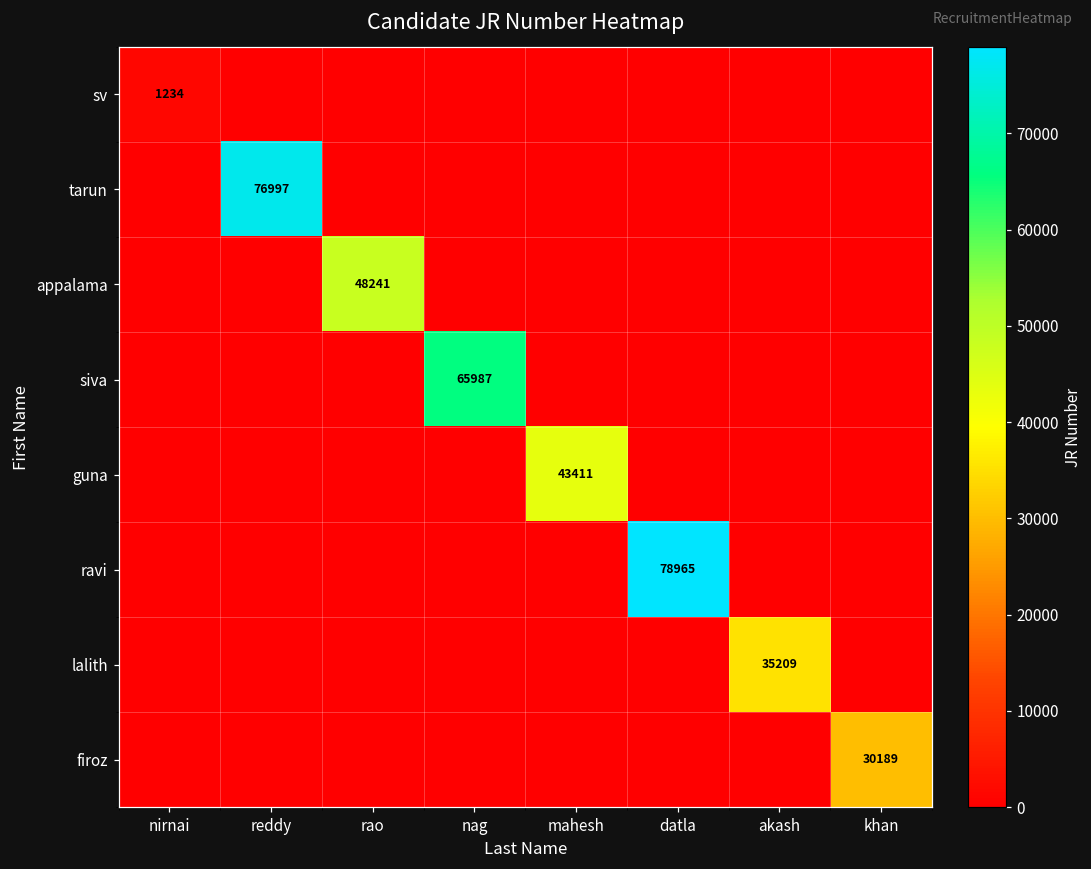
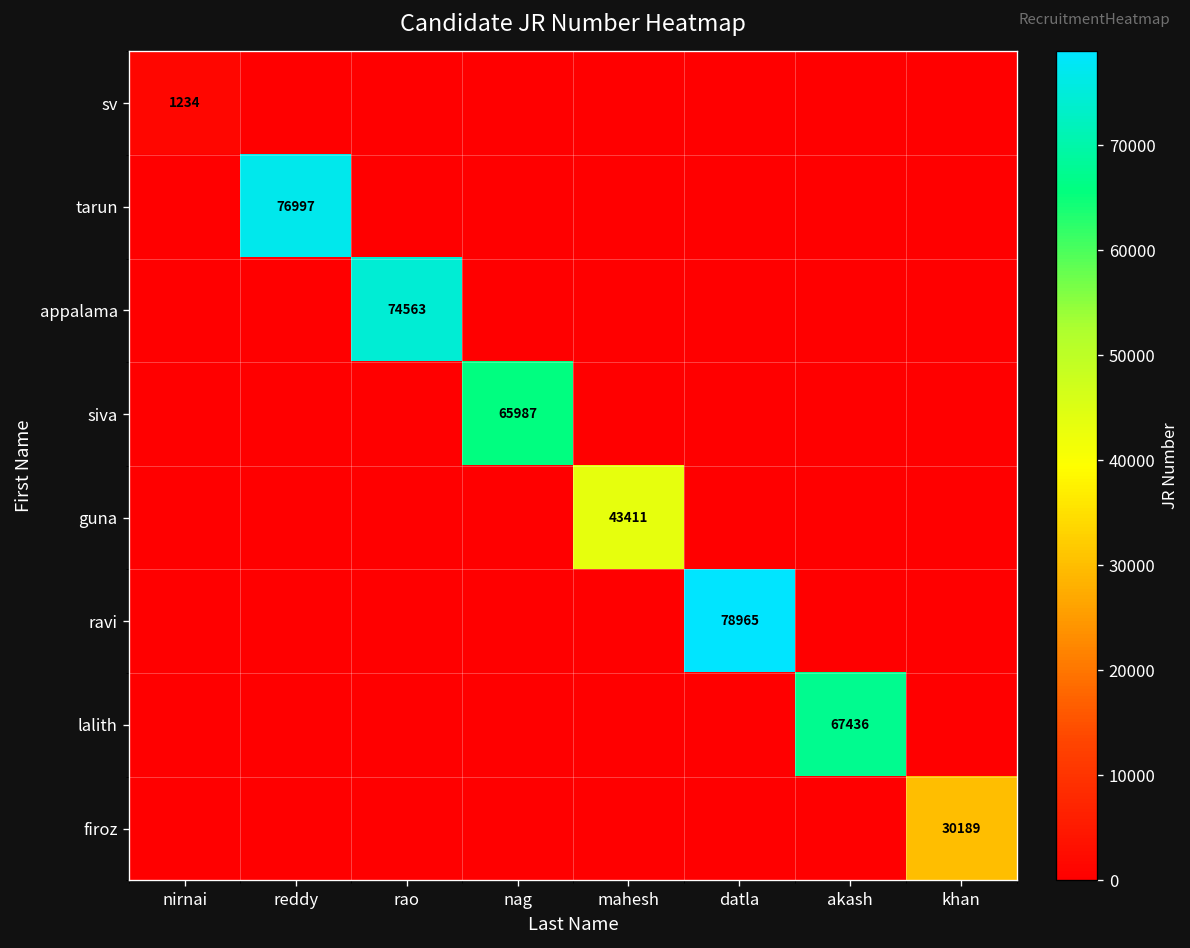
appalama, rao: 48241 -> 74563
lalith, akash: 35209 -> 67436
